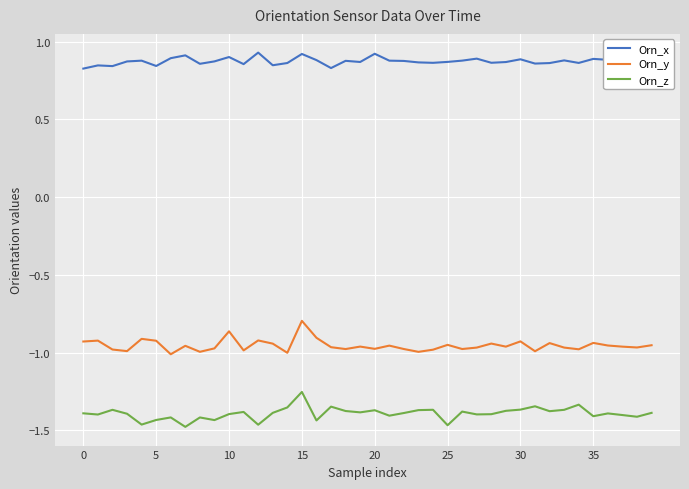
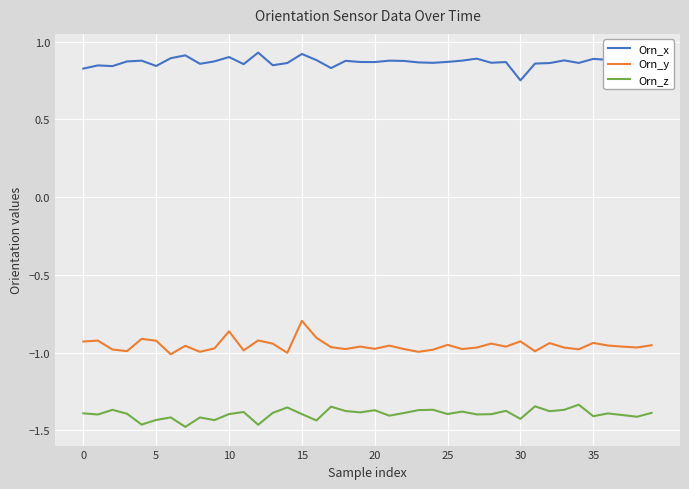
Orn_z, 15: -1.25 -> -1.40
Orn_x, 20: 0.92 -> 0.87
Orn_z, 25: -1.47 -> -1.39
Orn_x, 30: 0.89 -> 0.75
Orn_z, 30: -1.37 -> -1.43
